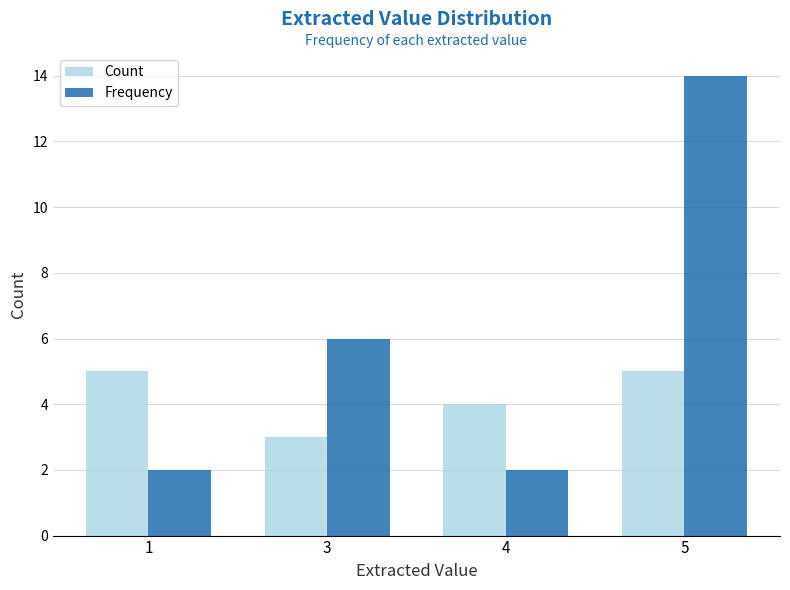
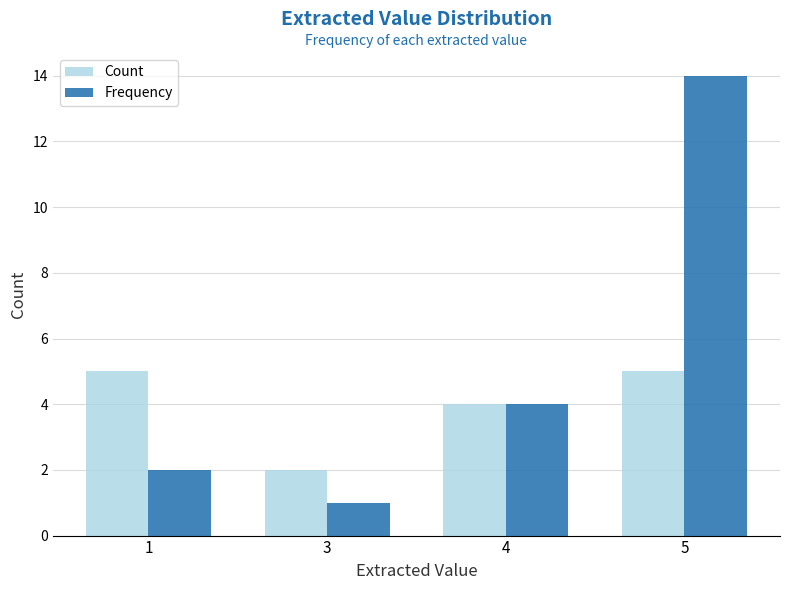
Count, 3: 3 -> 2
Frequency, 3: 6 -> 1
Frequency, 4: 2 -> 4
